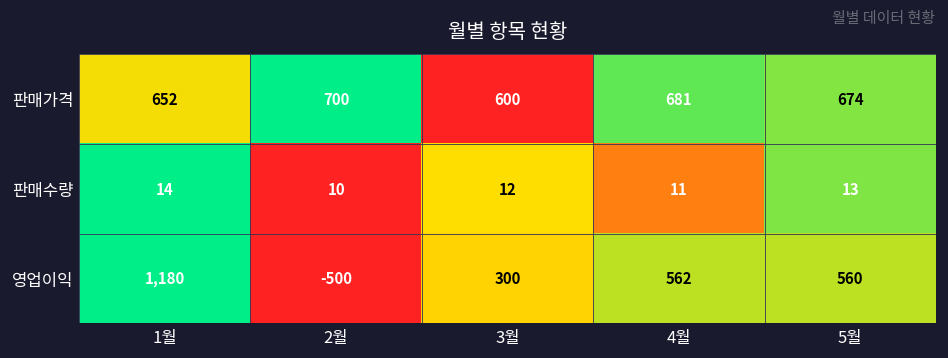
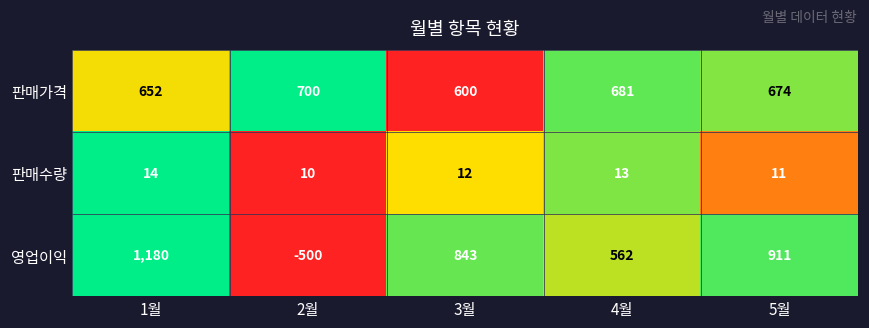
판매수량, 4월: 11 -> 13
판매수량, 5월: 13 -> 11
영업이익, 3월: 300 -> 843
영업이익, 5월: 560 -> 911
